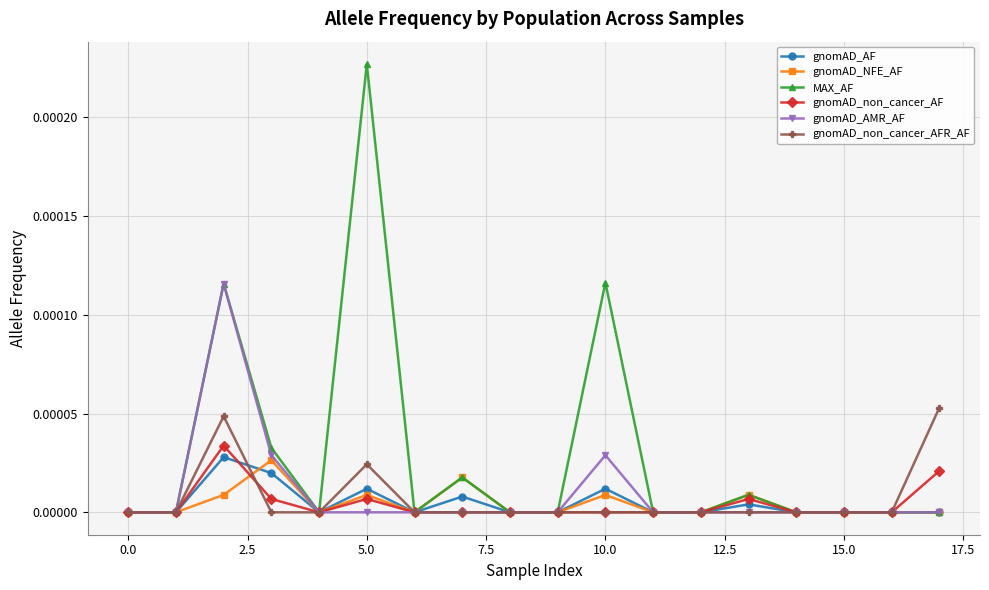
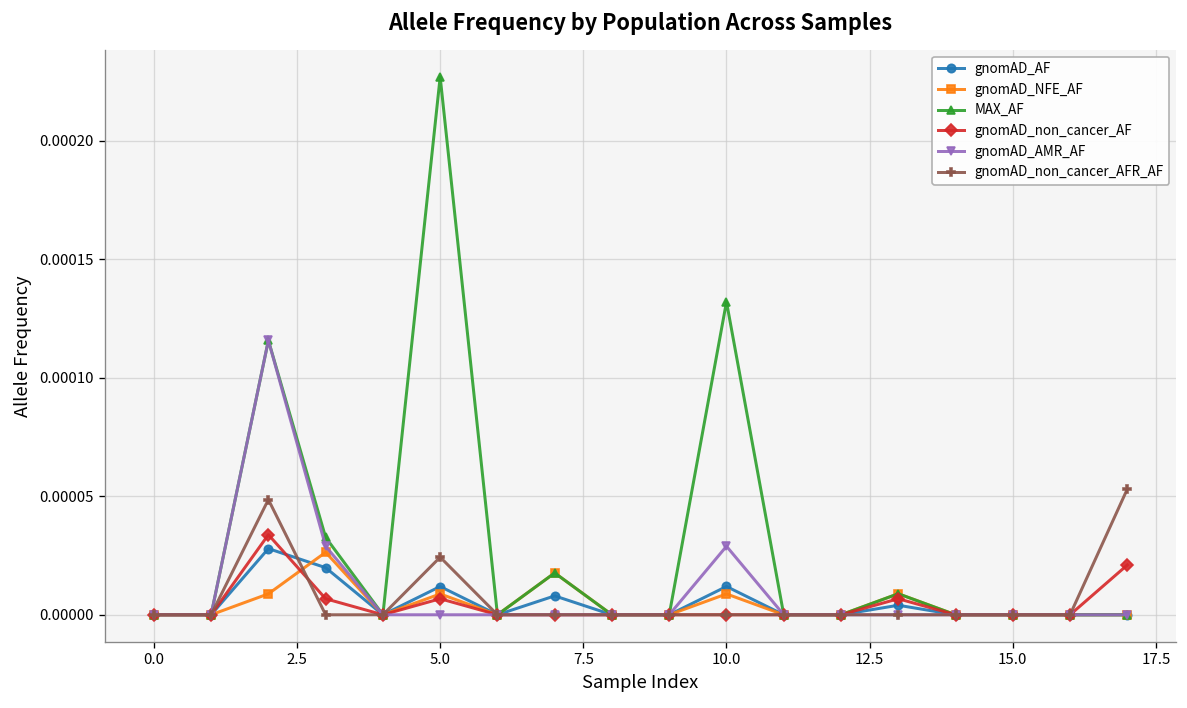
MAX_AF, 10.0: 0.000116 -> 0.000132
